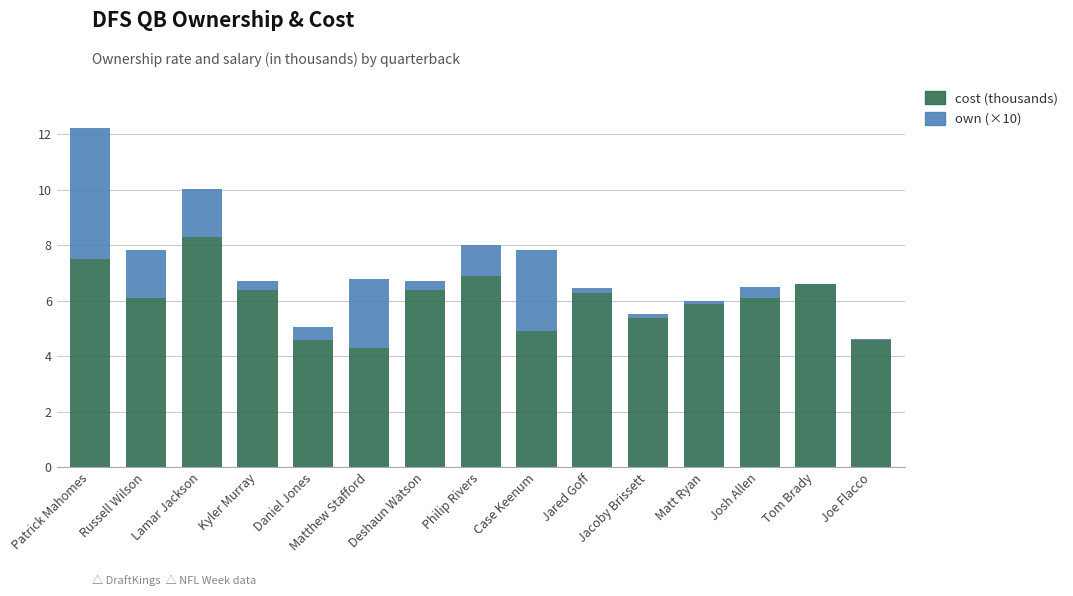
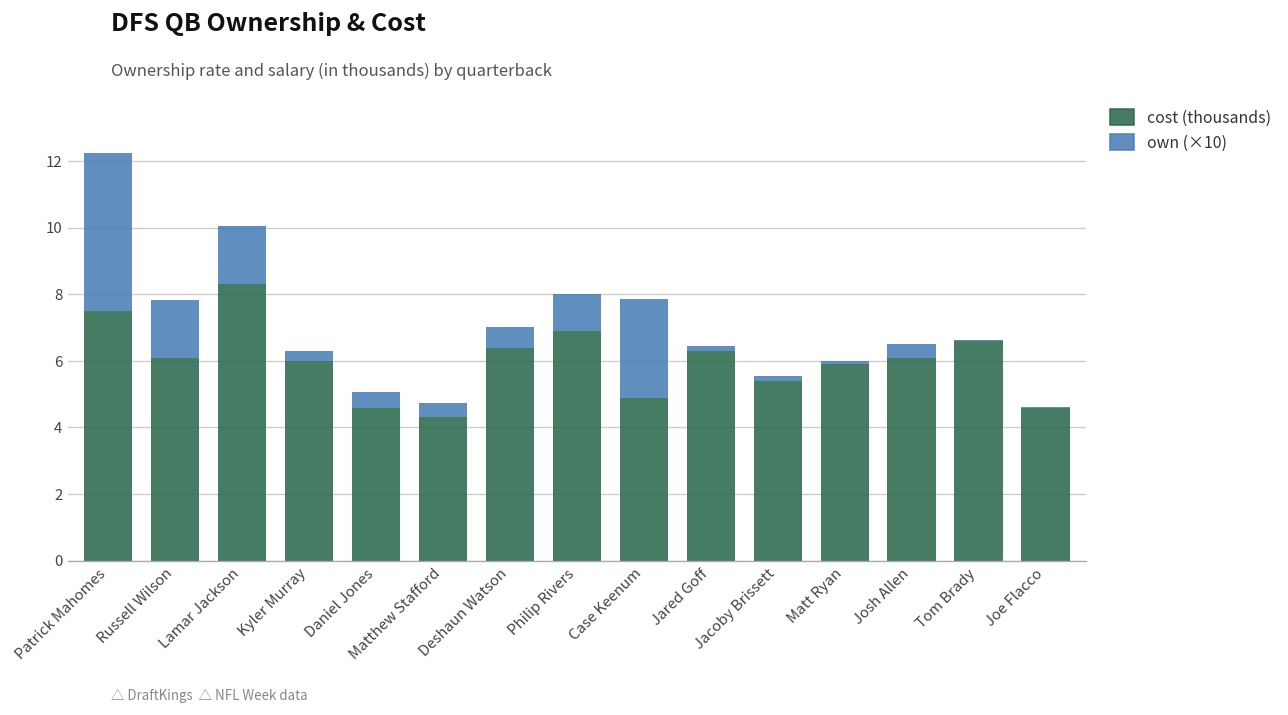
cost (thousands), Kyler Murray: 6.4 -> 6.0
own (×10), Matthew Stafford: 2.5 -> 0.4
own (×10), Deshaun Watson: 0.3 -> 0.6
